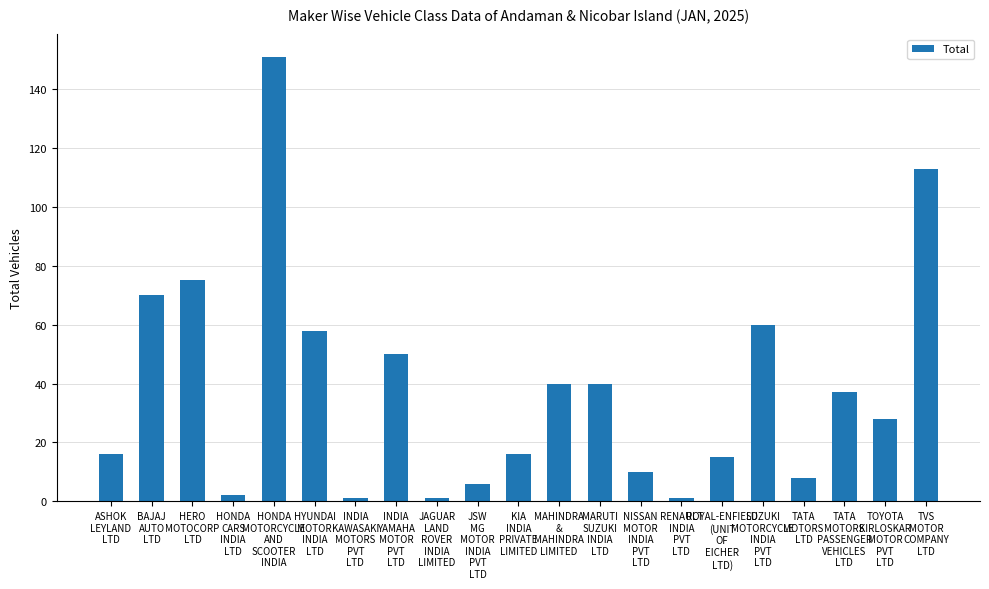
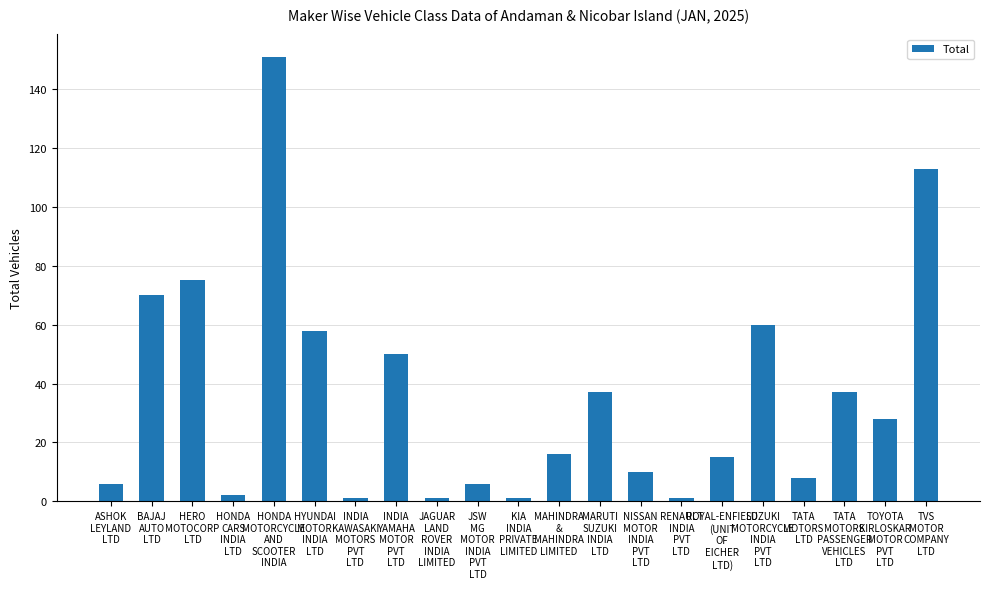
ASHOK LEYLAND LTD: 16 -> 6
KIA INDIA PRIVATE LIMITED: 16 -> 1
MAHINDRA & MAHINDRA LIMITED: 40 -> 16
MARUTI SUZUKI INDIA LTD: 40 -> 37
